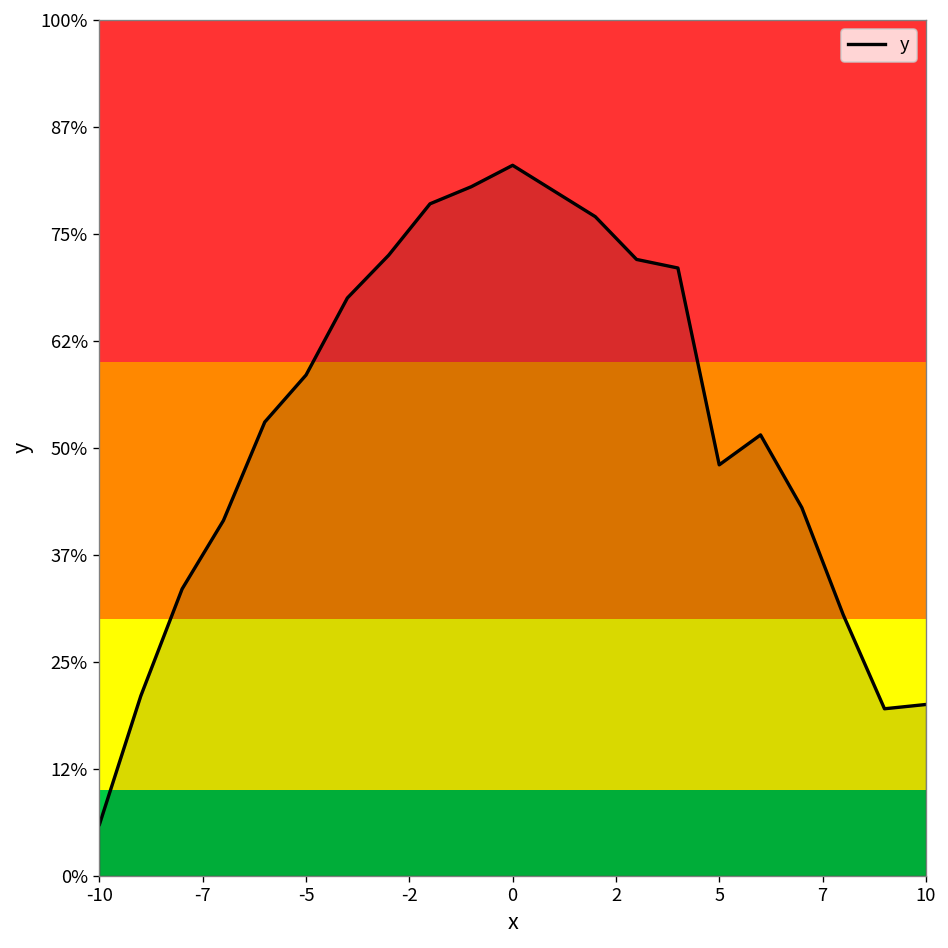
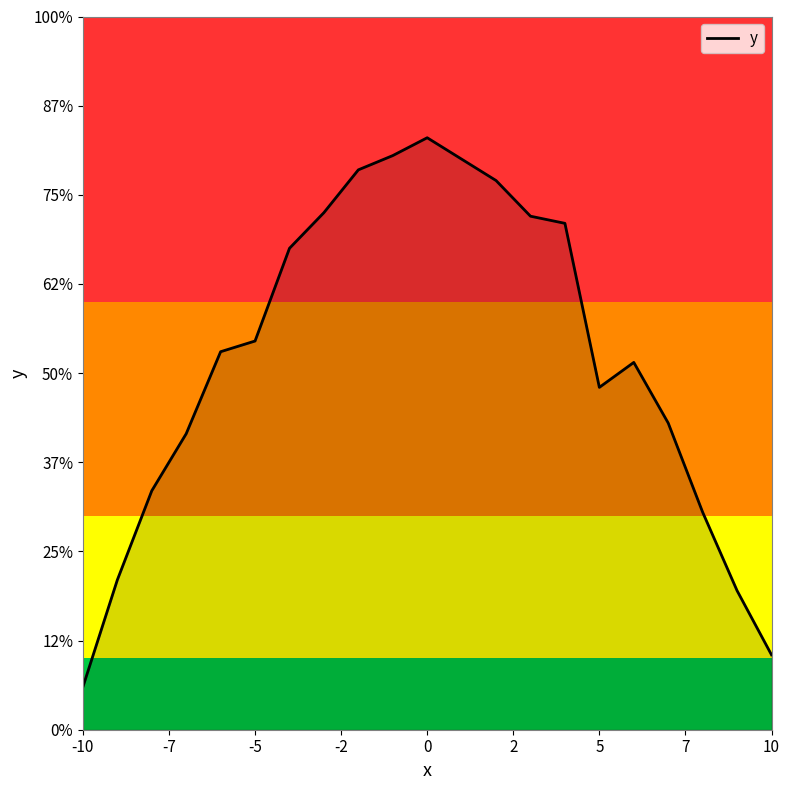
-5: 59% -> 55%
10: 20% -> 11%
